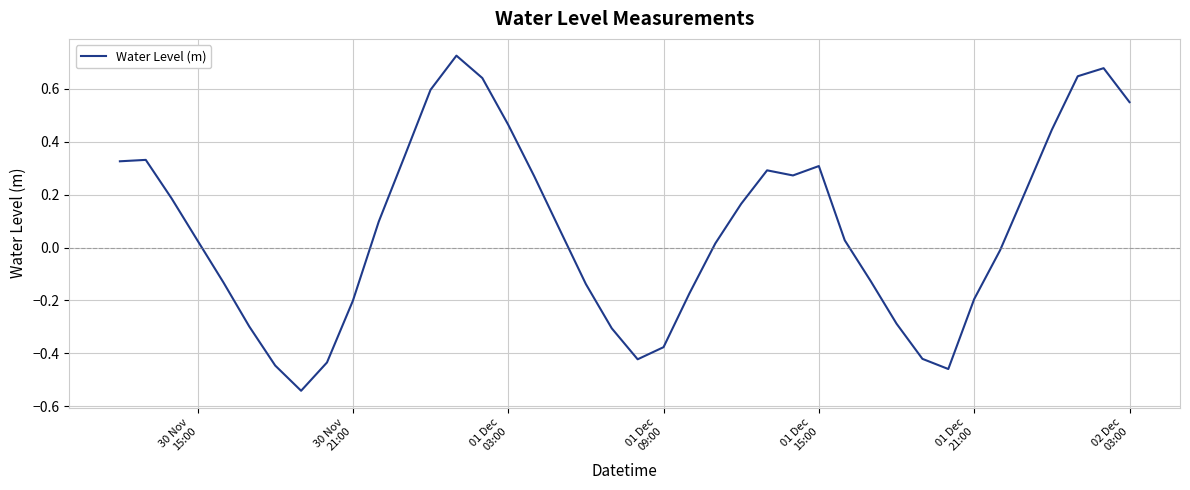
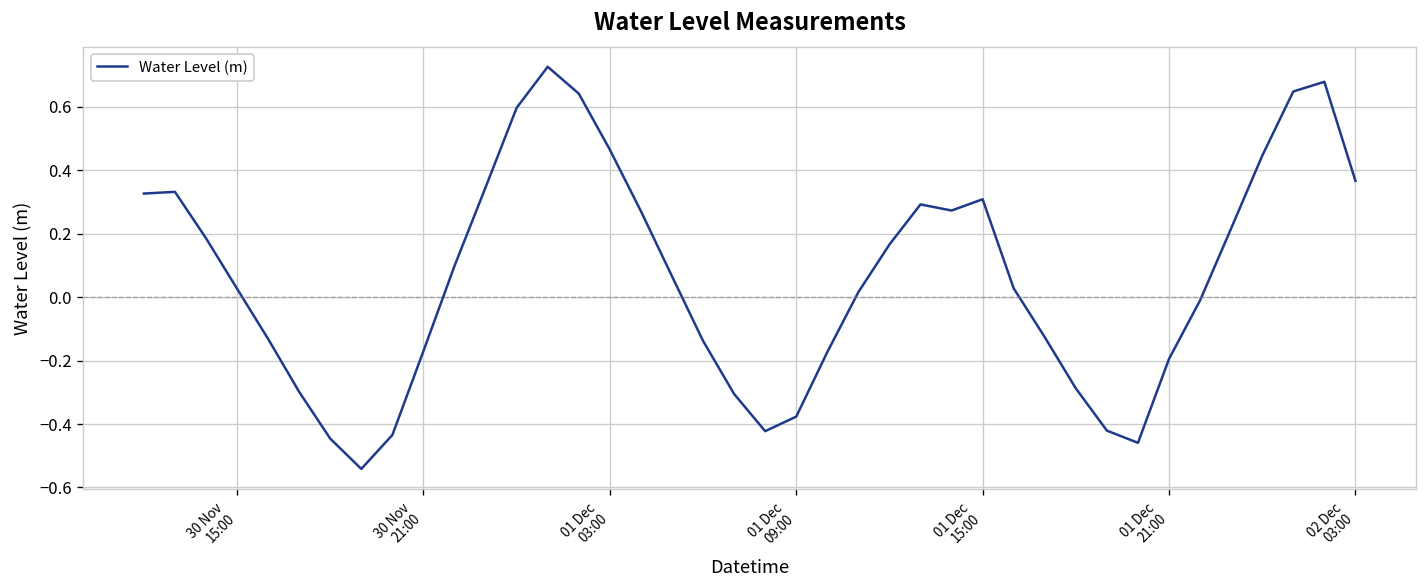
30 Nov 21:00: -0.20 -> -0.17
02 Dec 03:00: 0.55 -> 0.37
